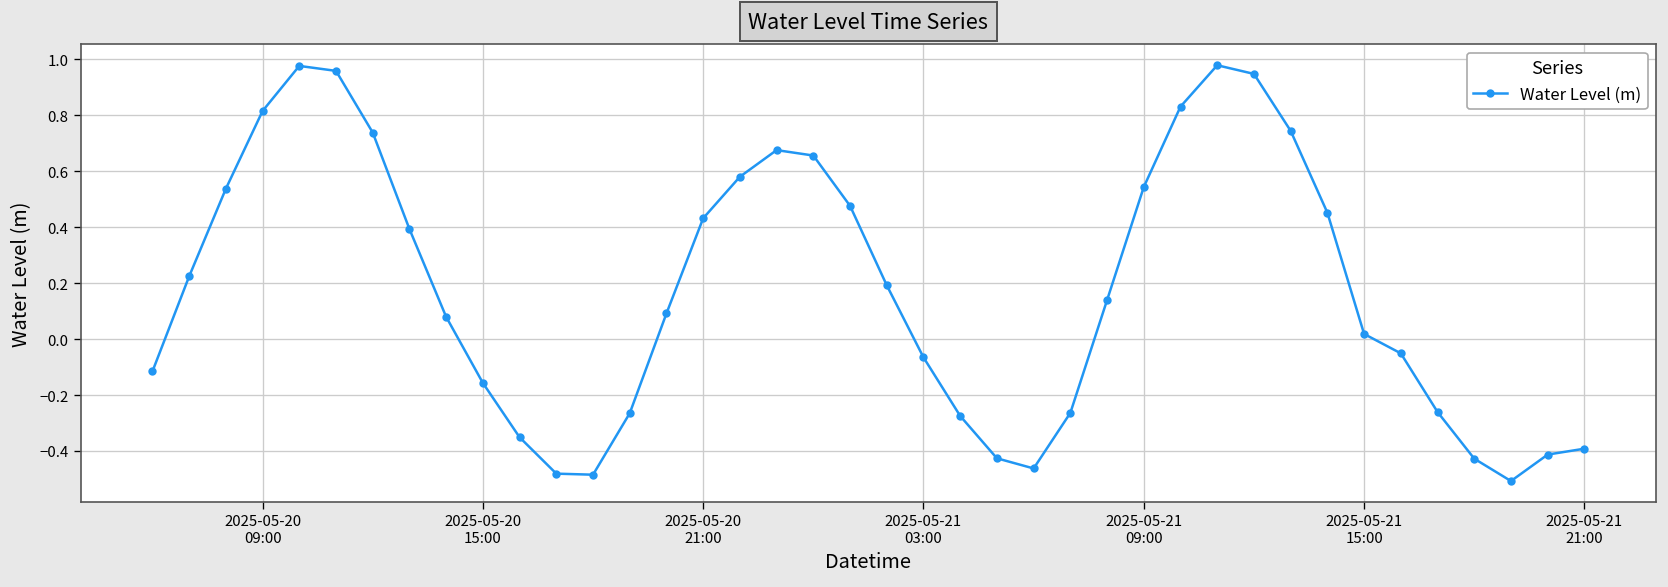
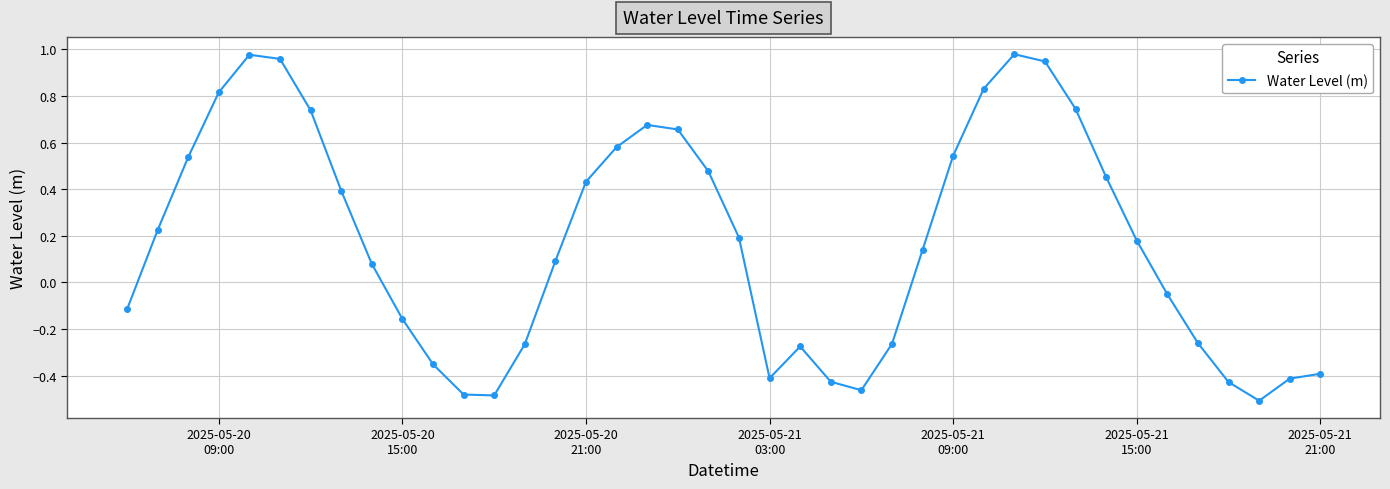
2025-05-21 03:00: -0.07 -> -0.41
2025-05-21 15:00: 0.02 -> 0.18
